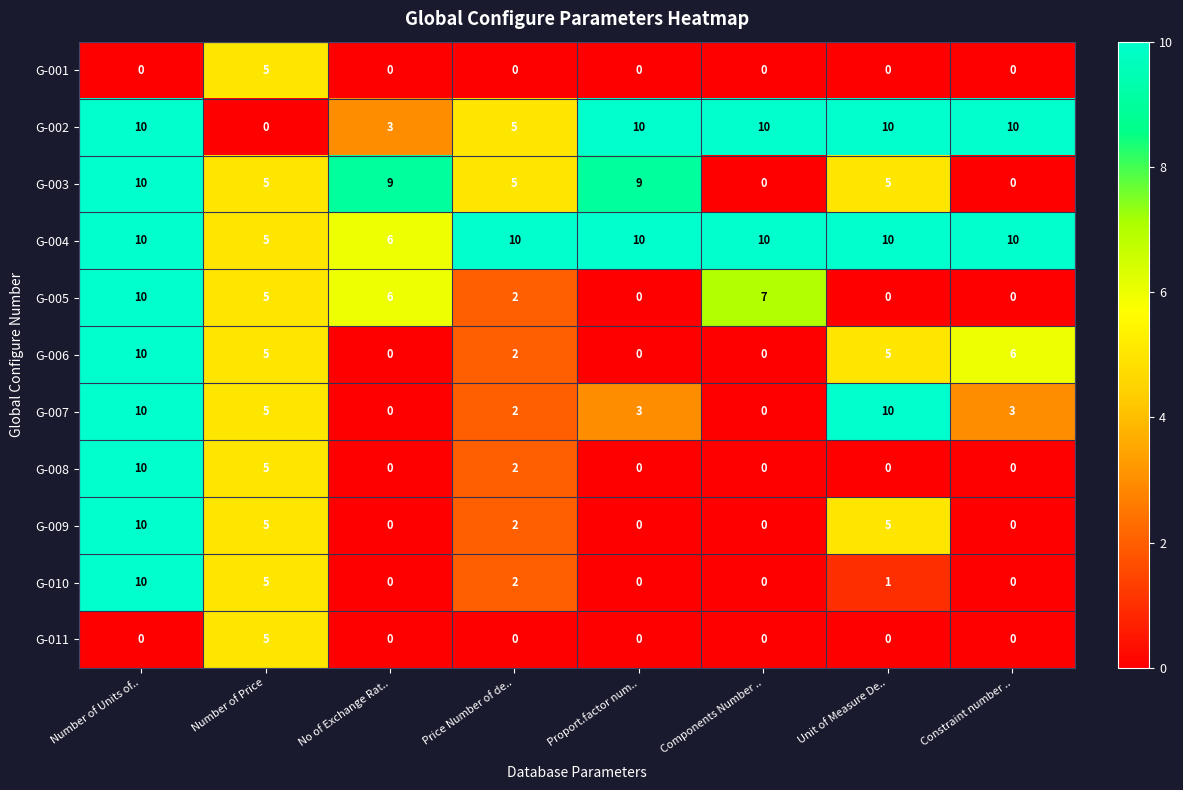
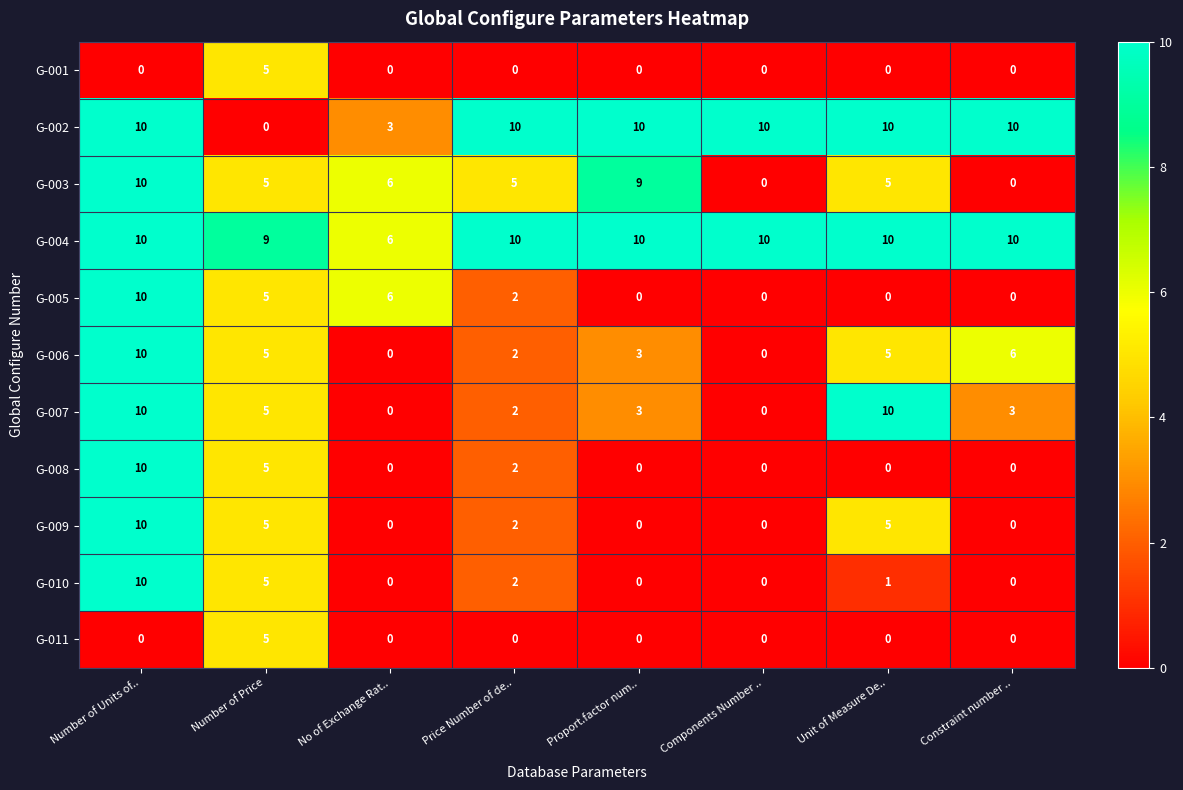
G-002, Price Number of de..: 5 -> 10
G-003, No of Exchange Rat..: 9 -> 6
G-004, Number of Price: 5 -> 9
G-005, Components Number ..: 7 -> 0
G-006, Proport.factor num..: 0 -> 3
